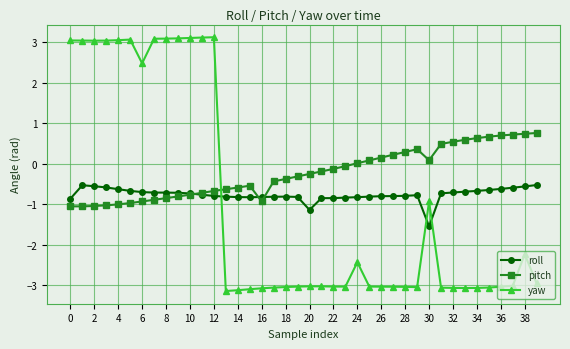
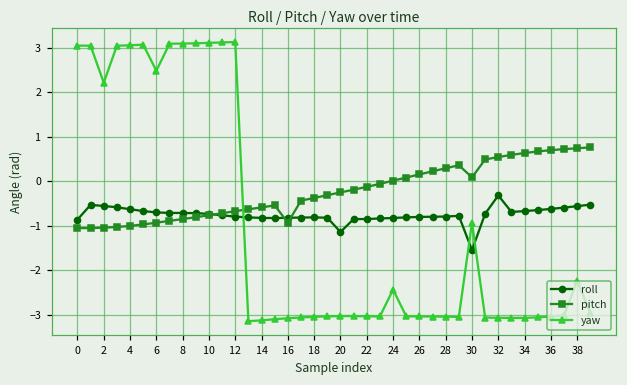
yaw, 2: 3.0 -> 2.2
roll, 32: -0.7 -> -0.3
